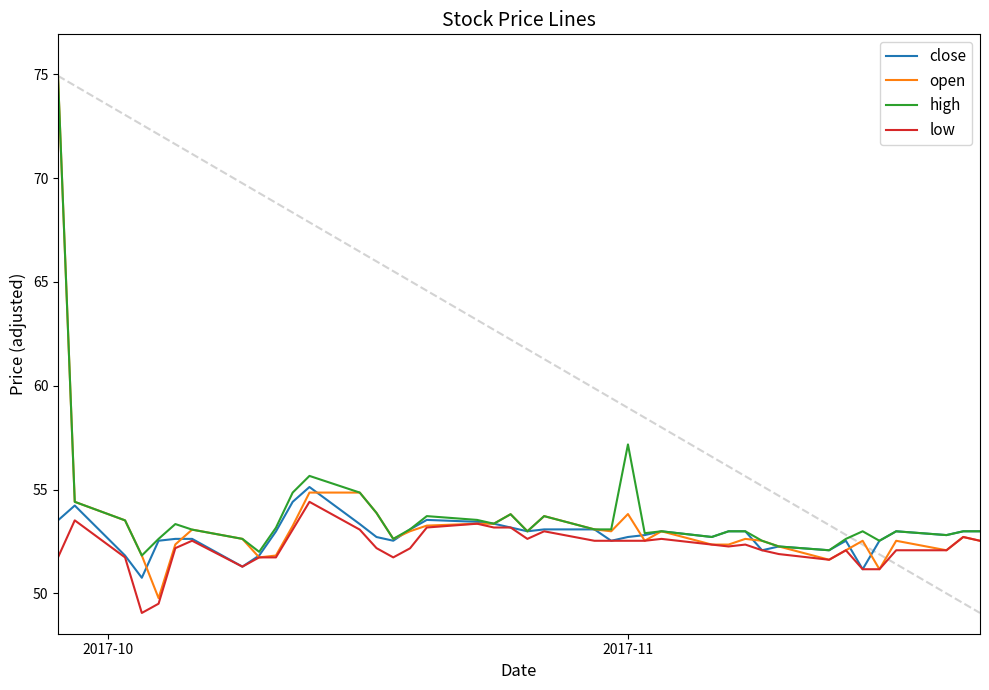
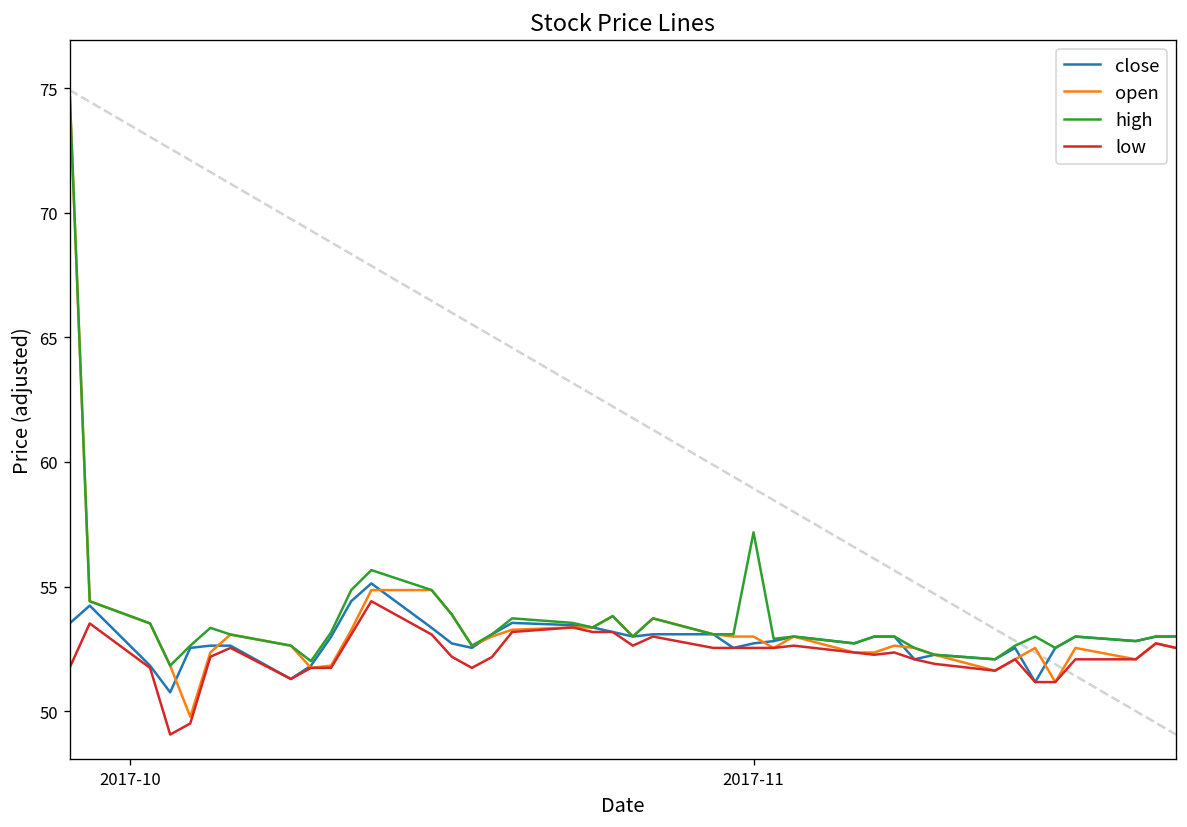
open, 2017-11: 53.8 -> 53.0
